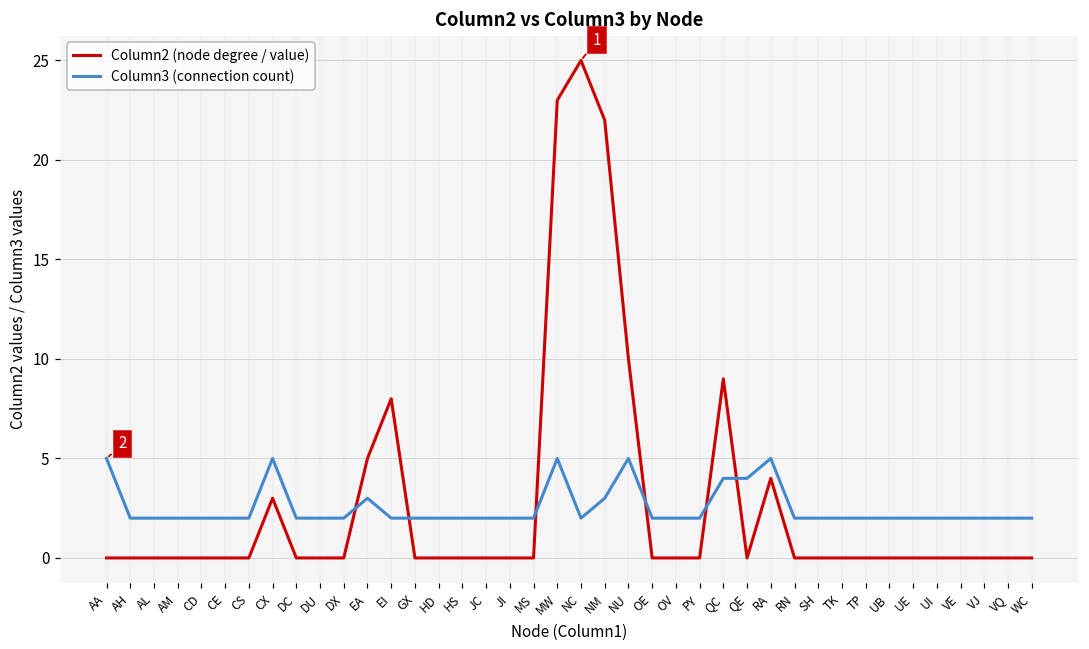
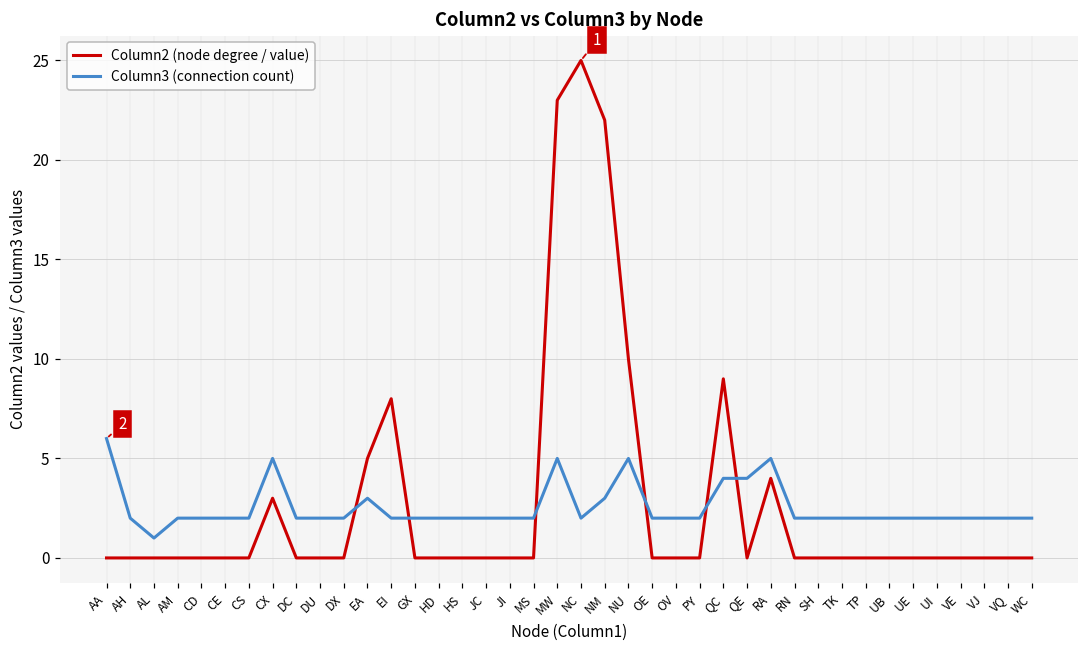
Column3 (connection count), AA: 5 -> 6
Column3 (connection count), AL: 2 -> 1
